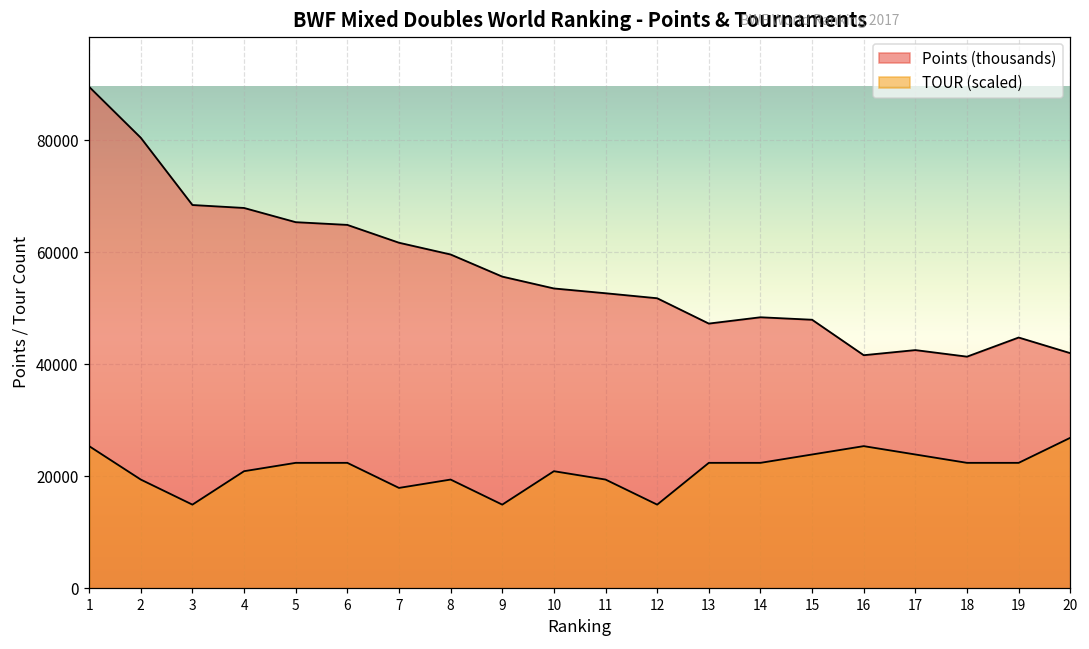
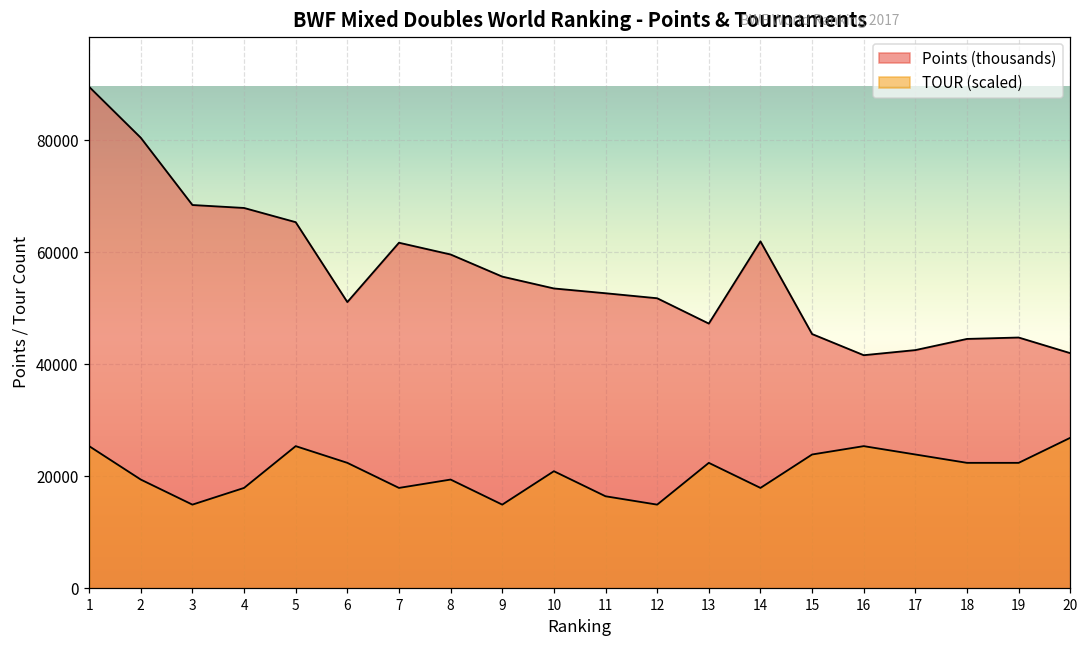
TOUR (scaled), 4: 21000 -> 18000
TOUR (scaled), 5: 22000 -> 25000
Points (thousands), 6: 65000 -> 51000
TOUR (scaled), 11: 19000 -> 16000
Points (thousands), 14: 48000 -> 62000
TOUR (scaled), 14: 22000 -> 18000
Points (thousands), 15: 48000 -> 45000
Points (thousands), 18: 41000 -> 45000
